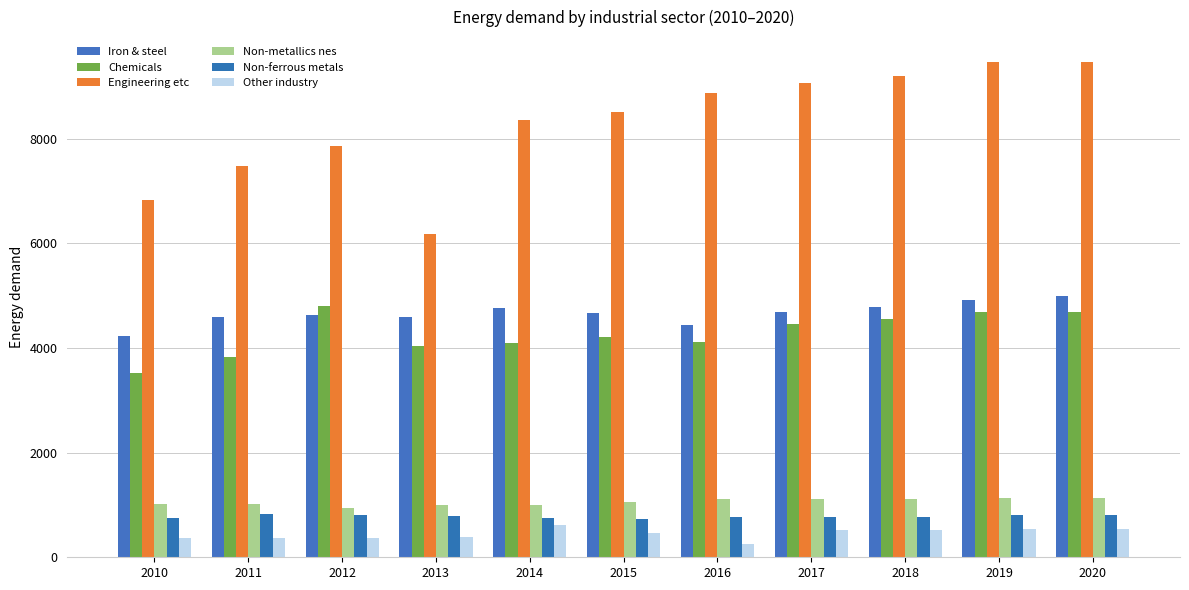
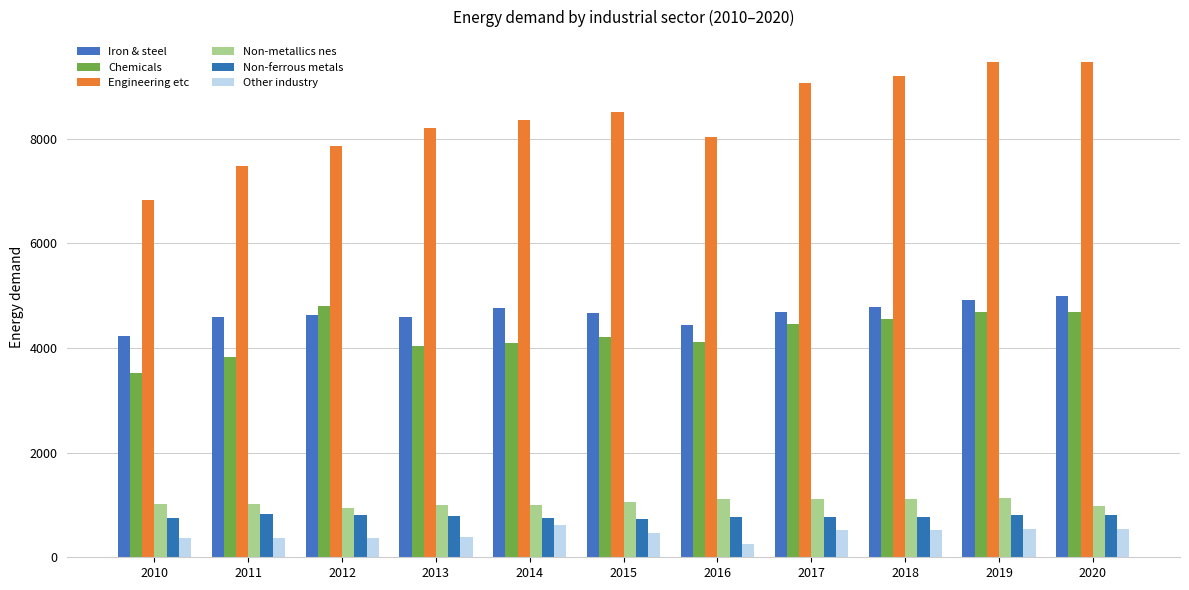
Engineering etc, 2013: 6200 -> 8200
Engineering etc, 2016: 8900 -> 8000
Non-metallics nes, 2020: 1100 -> 1000
